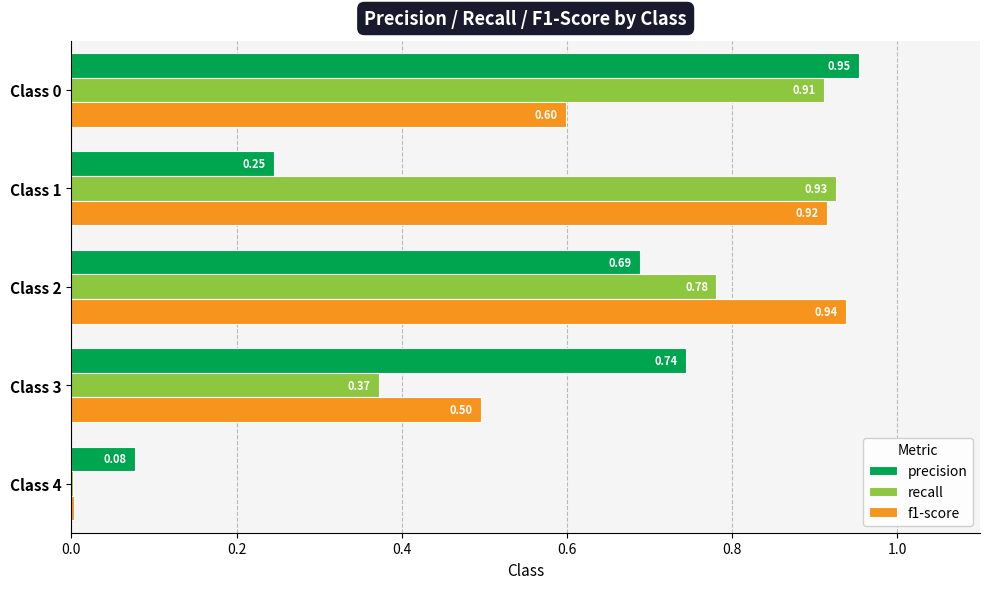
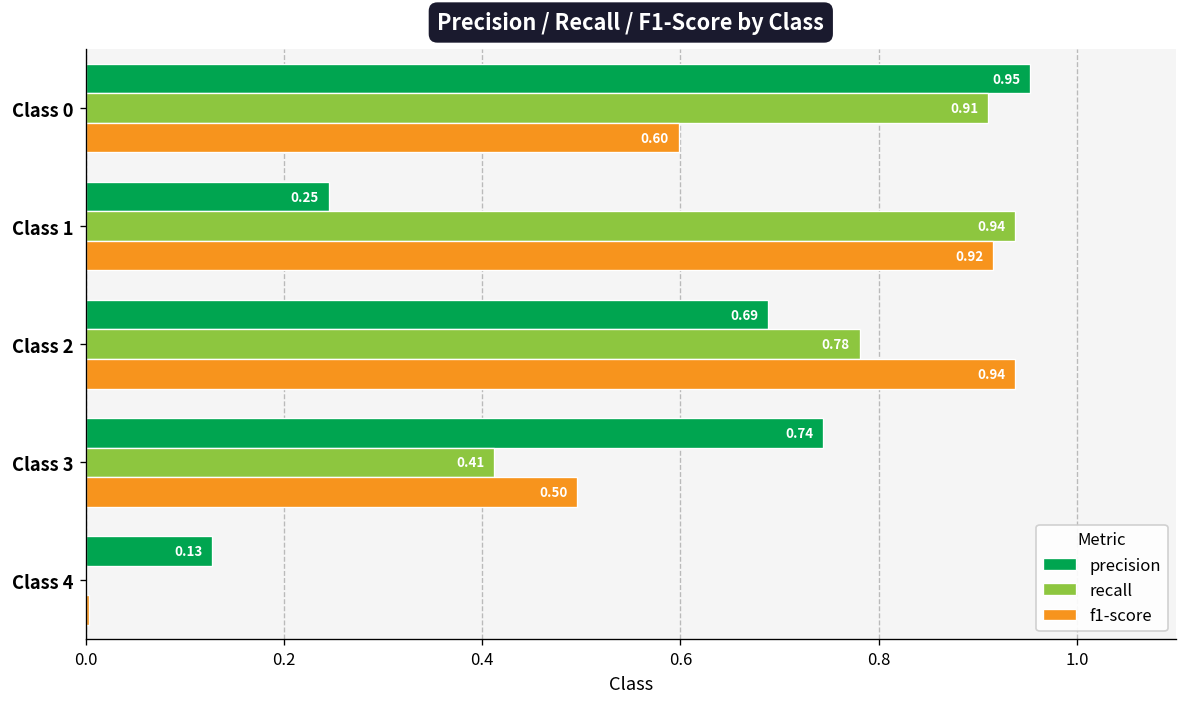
recall, Class 1: 0.93 -> 0.94
recall, Class 3: 0.37 -> 0.41
precision, Class 4: 0.08 -> 0.13
